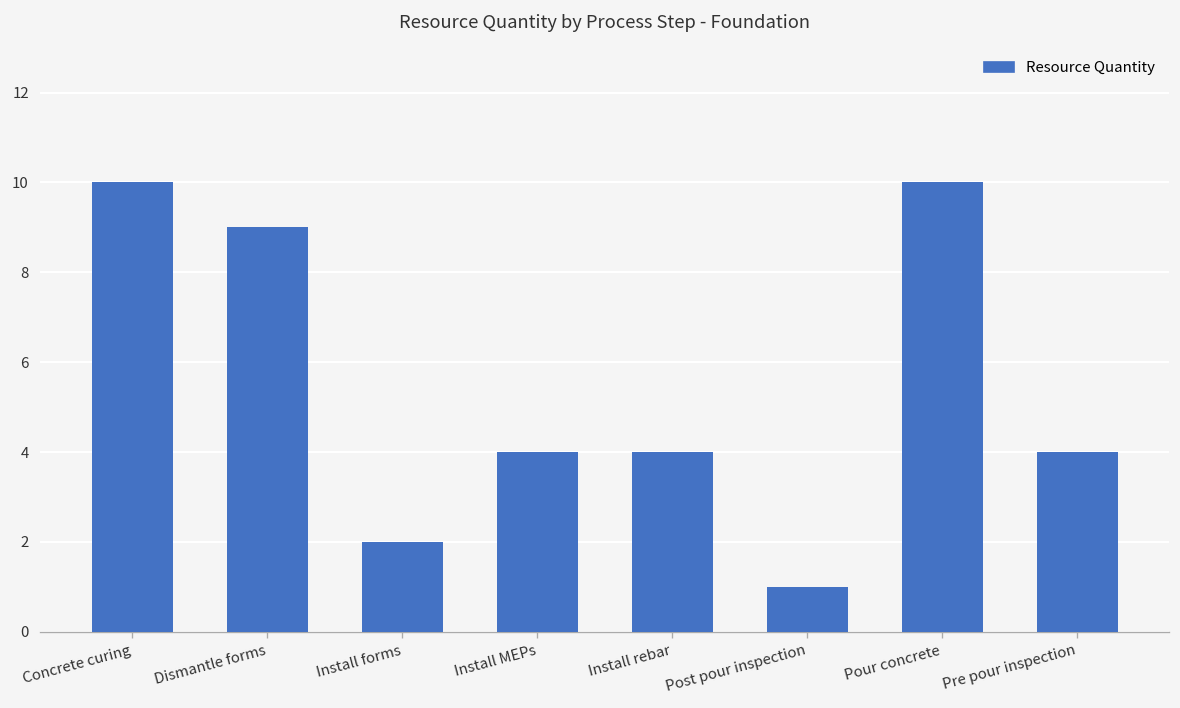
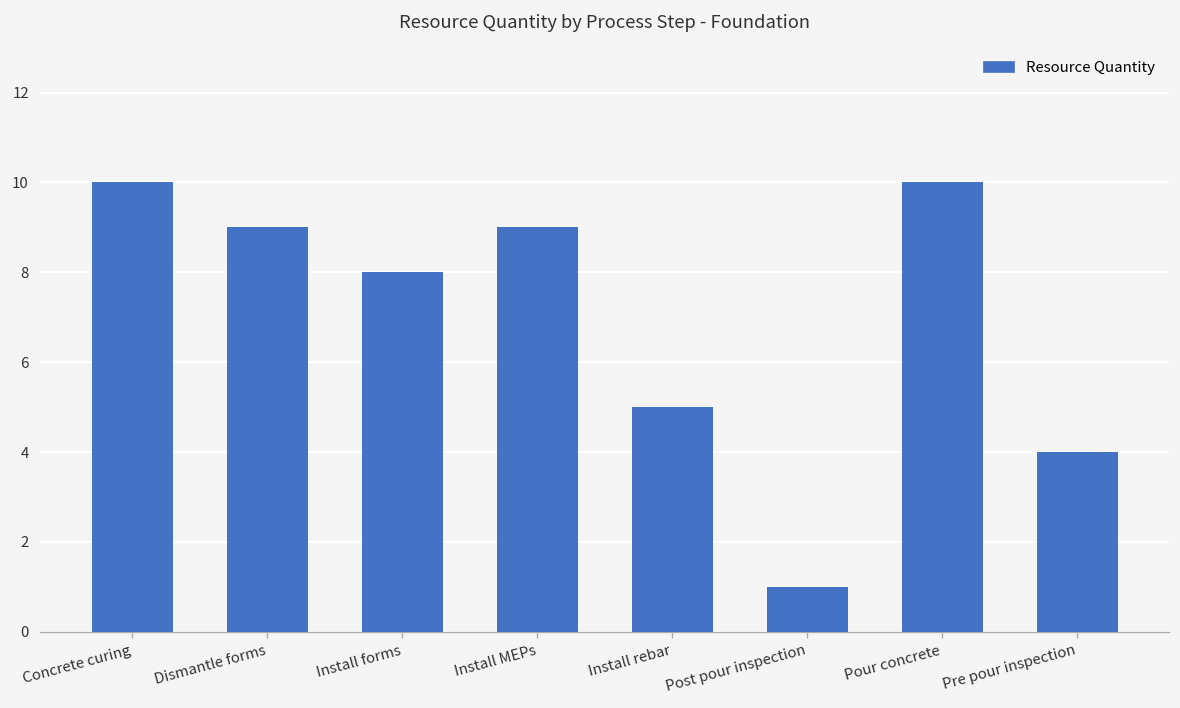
Install forms: 2 -> 8
Install MEPs: 4 -> 9
Install rebar: 4 -> 5
